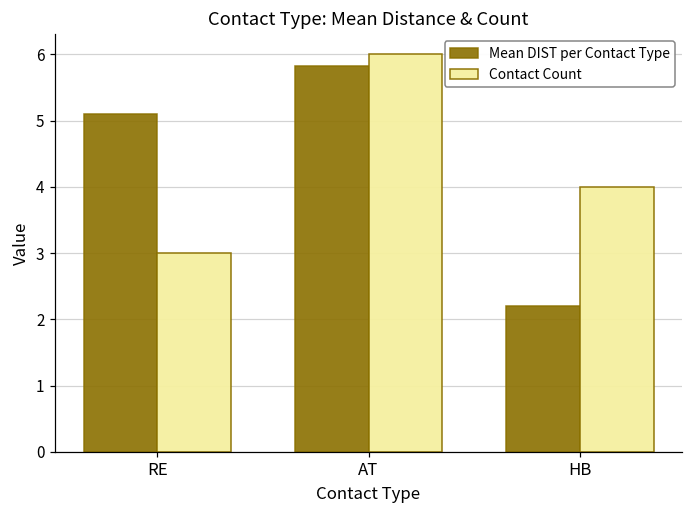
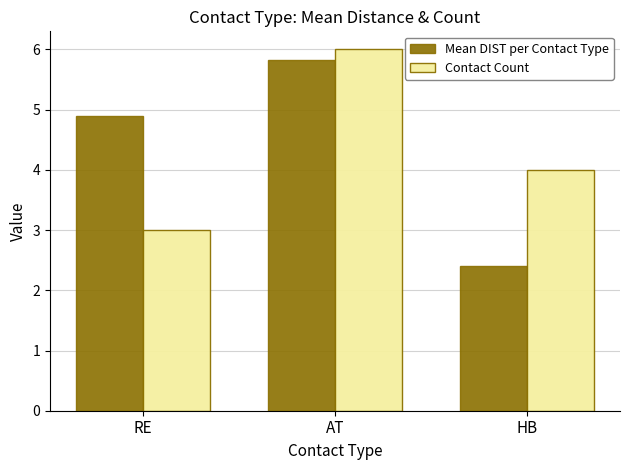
Mean DIST per Contact Type, RE: 5.1 -> 4.9
Mean DIST per Contact Type, HB: 2.2 -> 2.4
